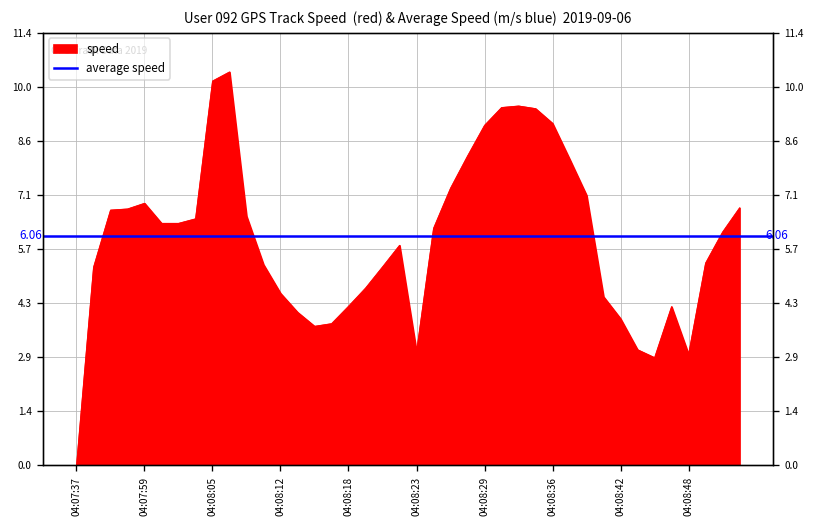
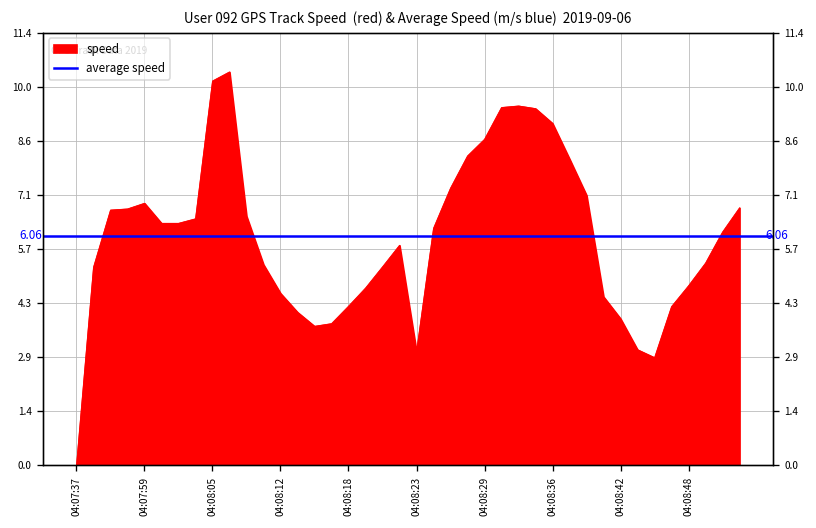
04:08:29: 9.0 -> 8.6
04:08:48: 2.9 -> 4.7
